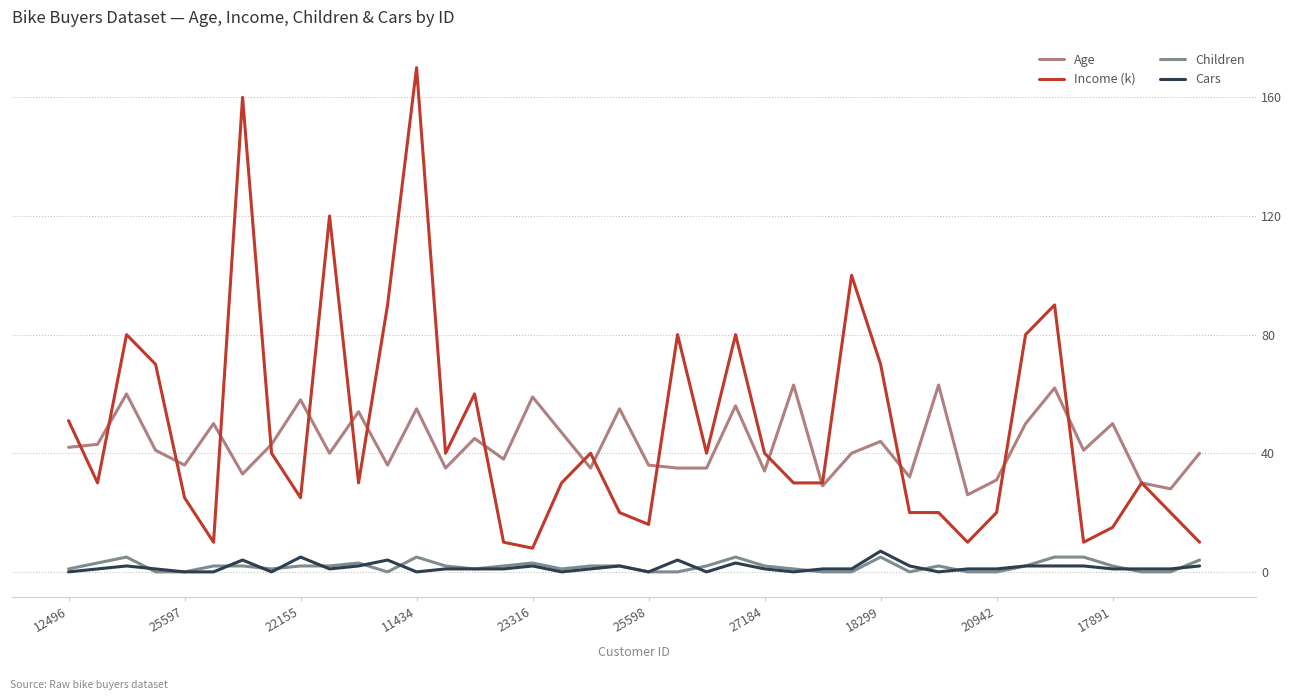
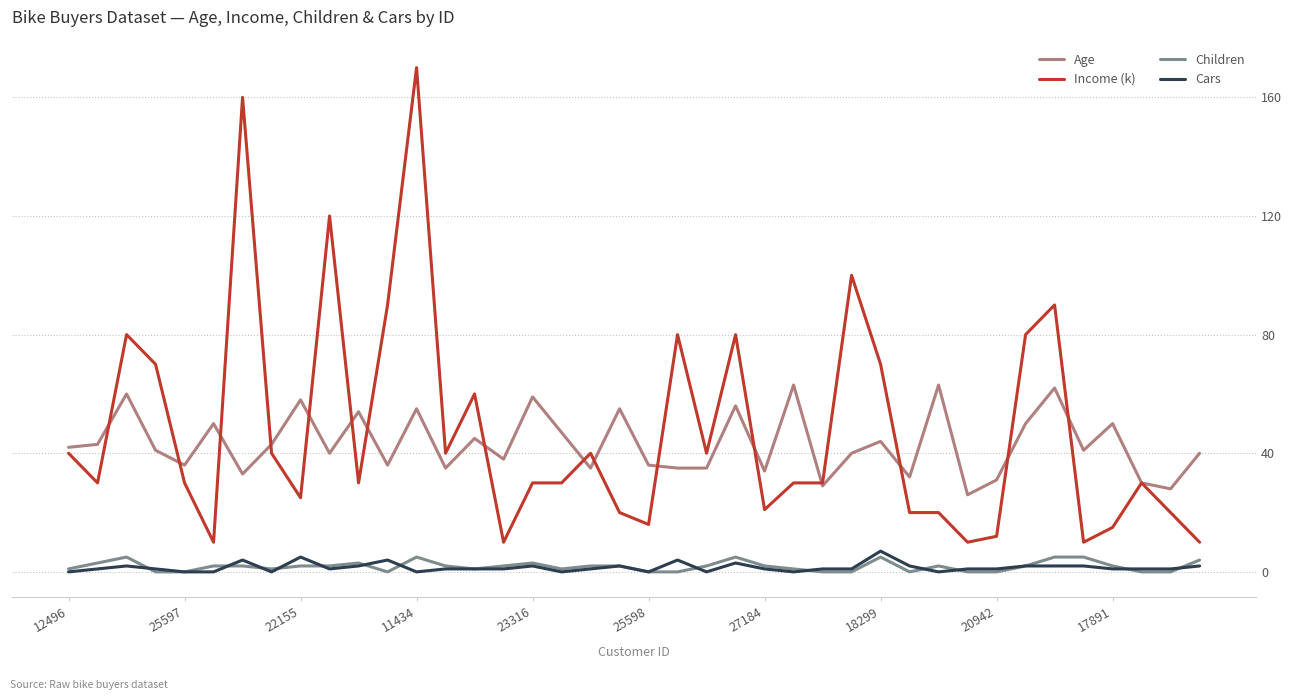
Income (k), 12496: 51 -> 40
Income (k), 25597: 25 -> 30
Income (k), 23316: 8 -> 30
Income (k), 27184: 40 -> 21
Income (k), 20942: 20 -> 12
